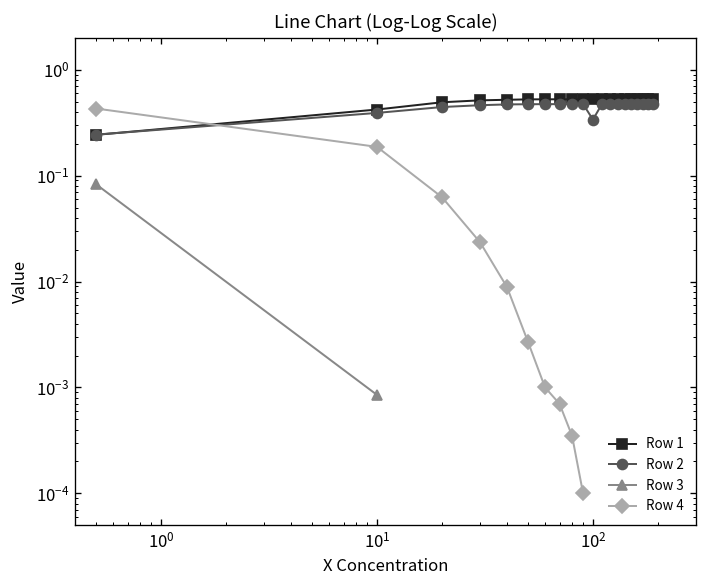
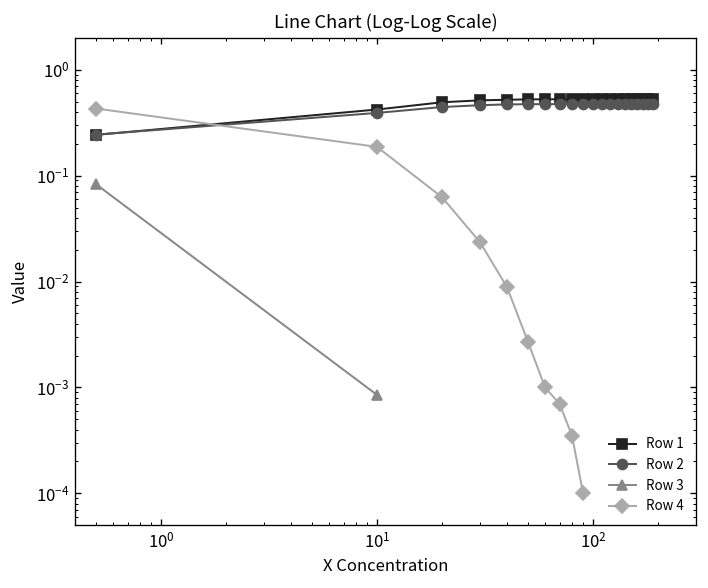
Row 2, 10^2: 0.34 -> 0.5
